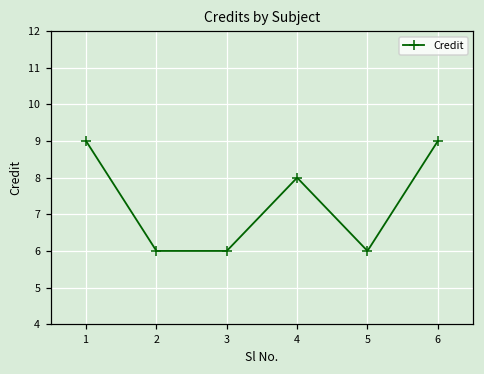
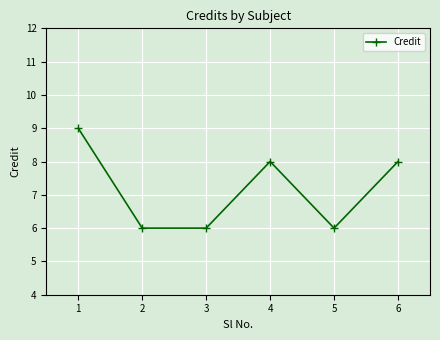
6: 9 -> 8
